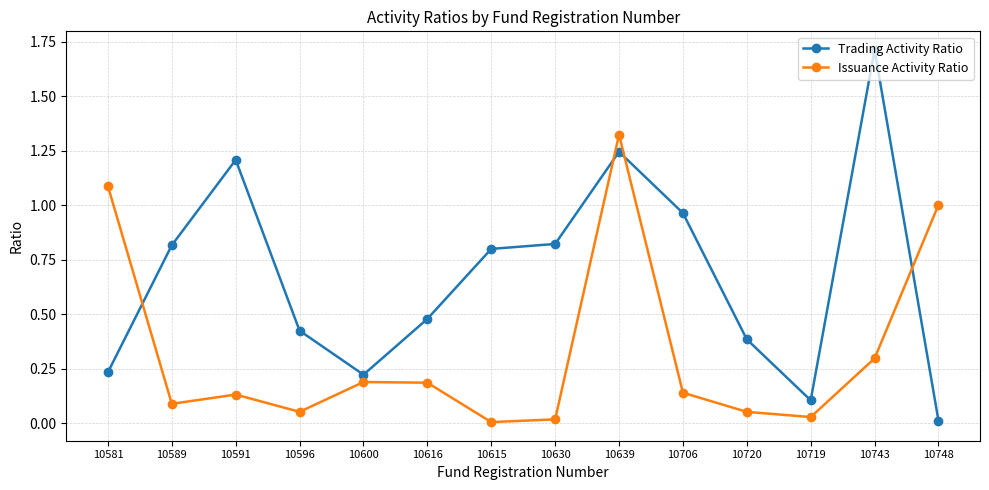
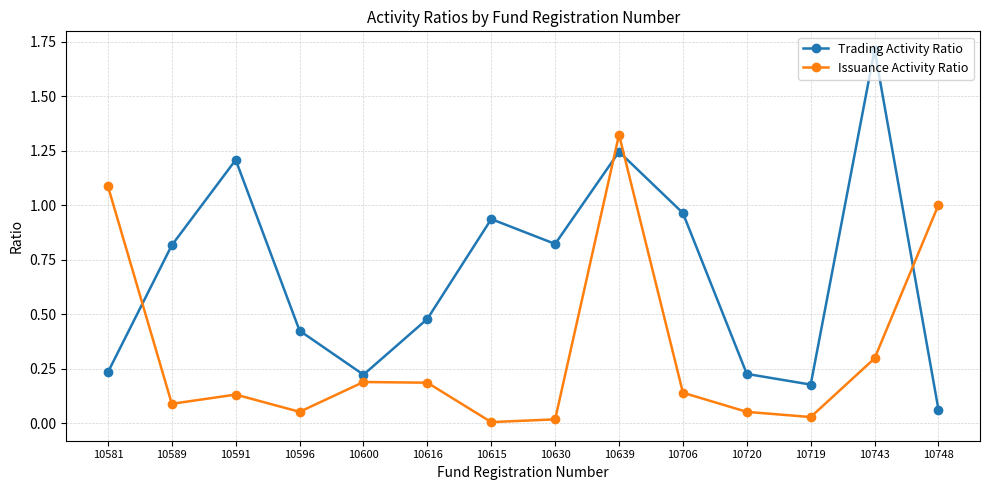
Trading Activity Ratio, 10615: 0.80 -> 0.94
Trading Activity Ratio, 10720: 0.38 -> 0.23
Trading Activity Ratio, 10719: 0.10 -> 0.18
Trading Activity Ratio, 10748: 0.01 -> 0.06
